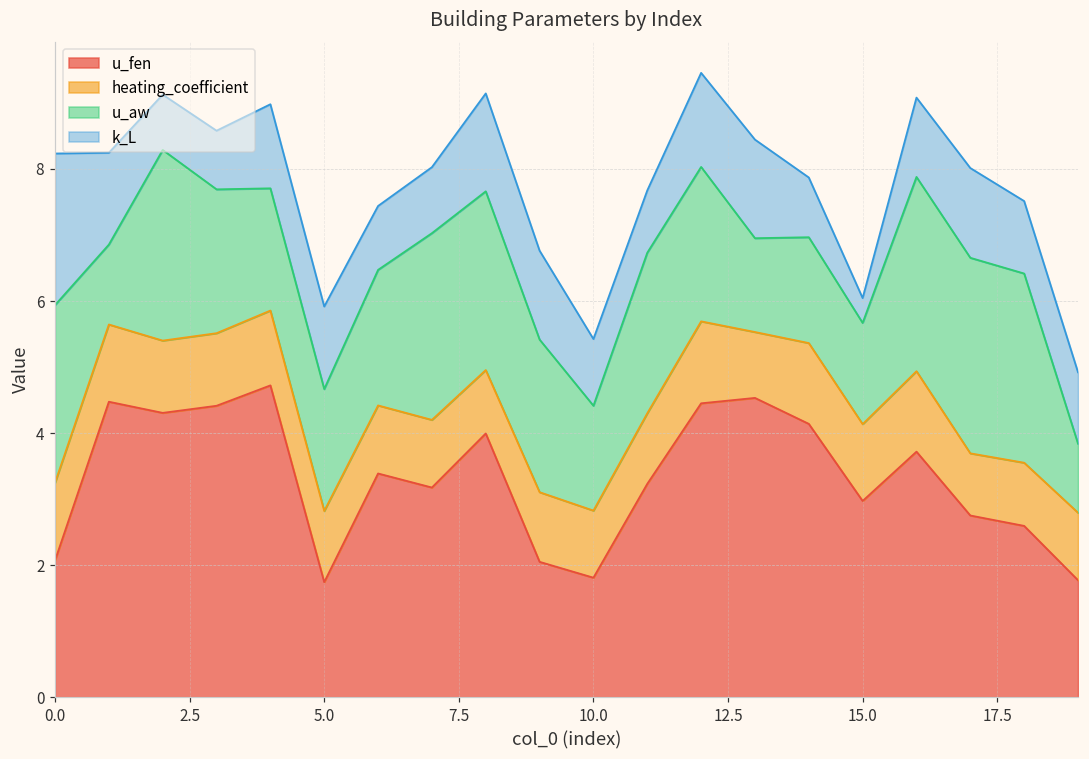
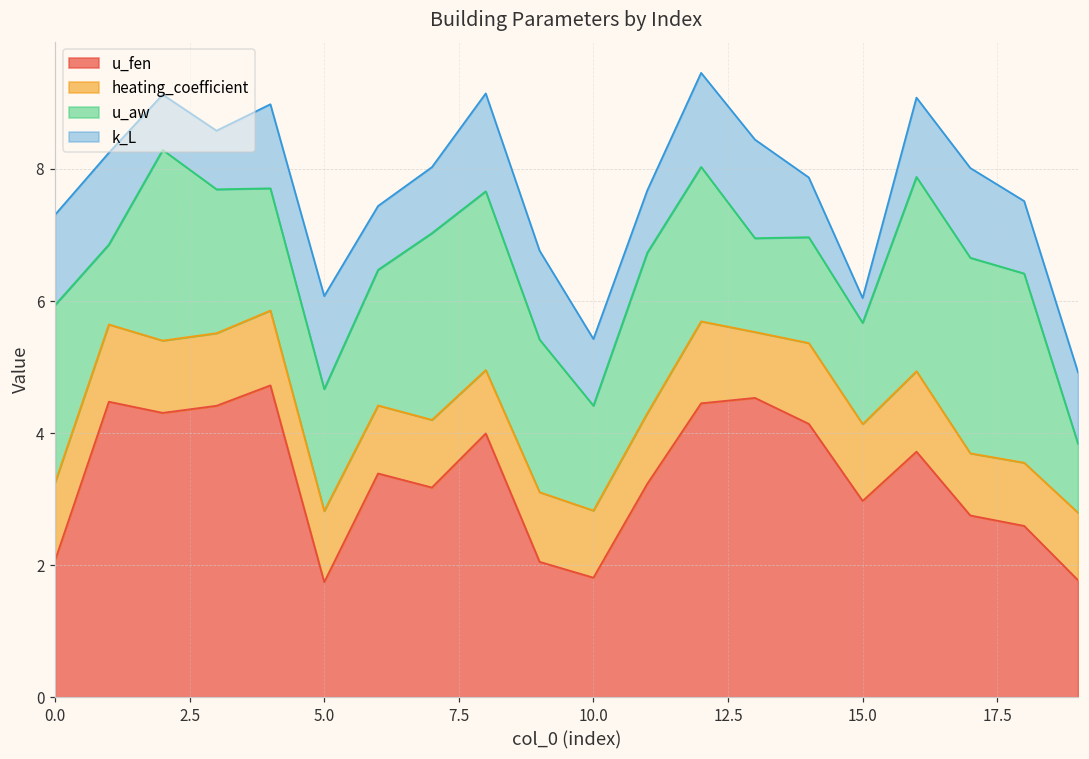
k_L, 0.0: 2.3 -> 1.4
k_L, 5.0: 1.3 -> 1.4
